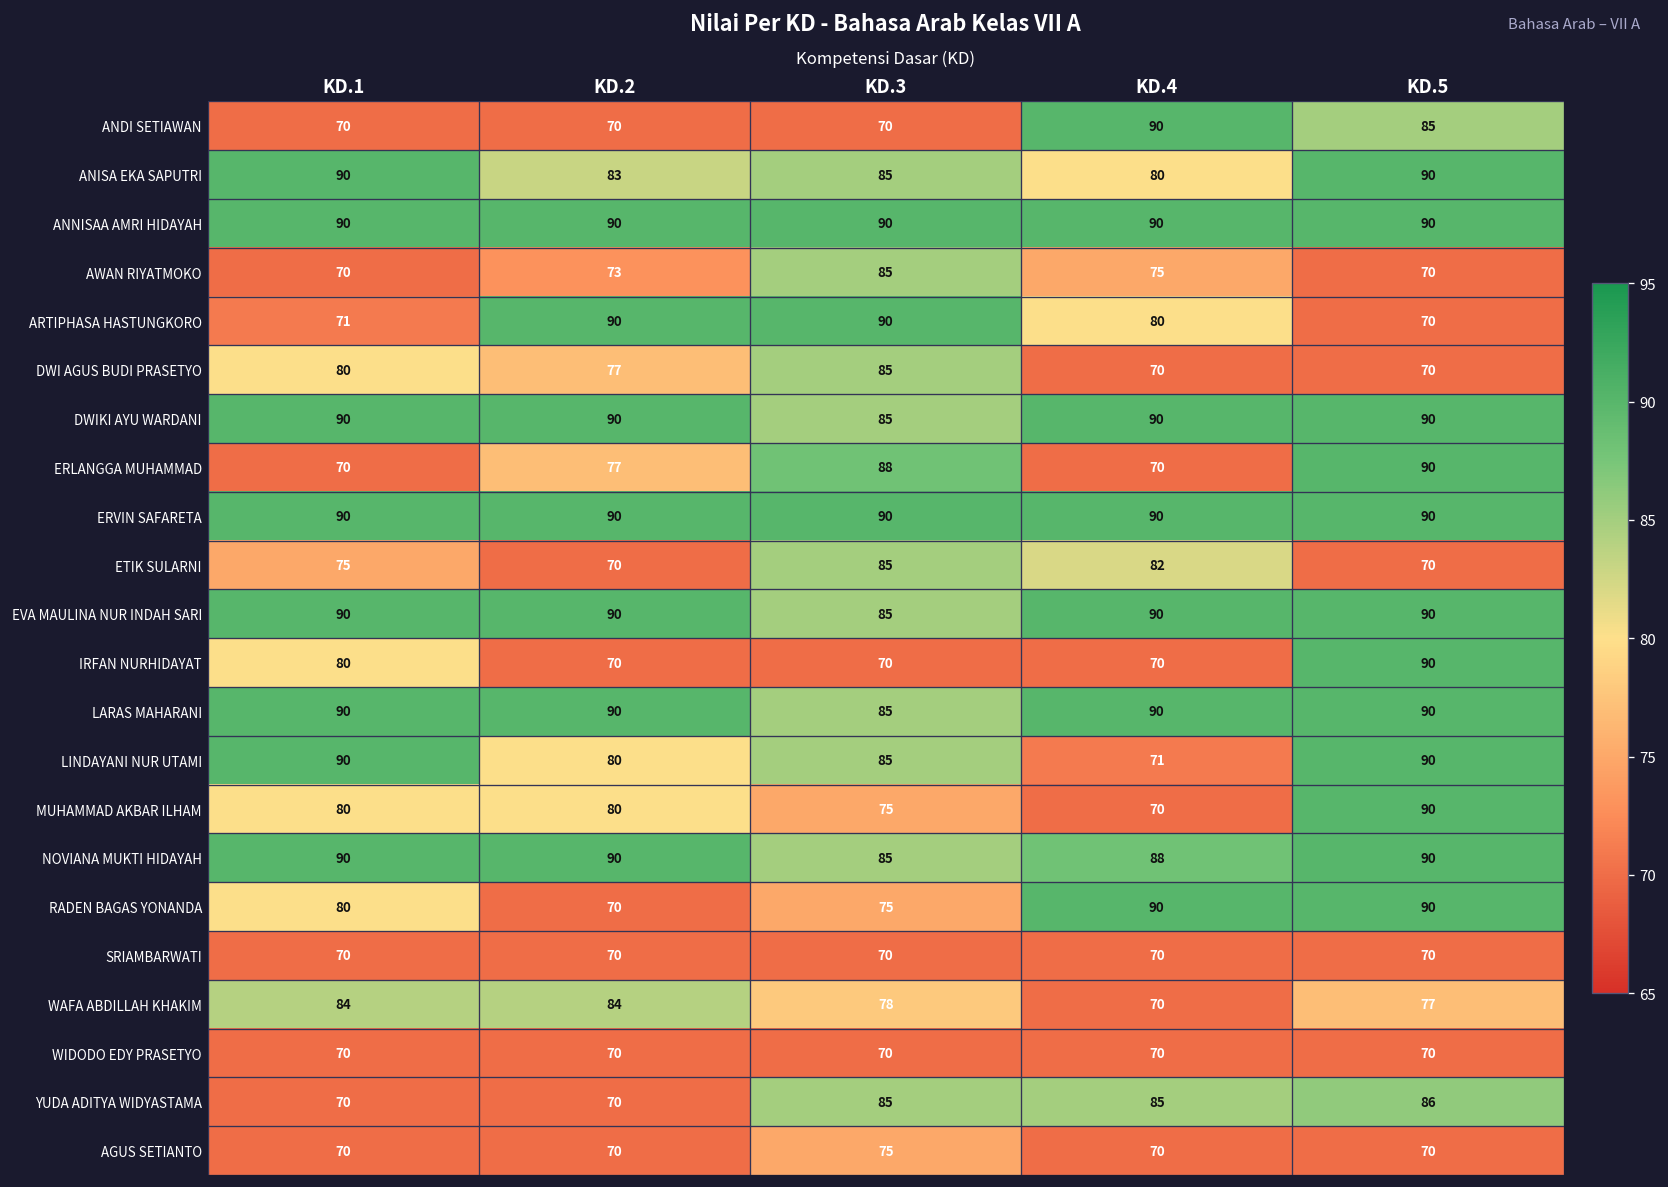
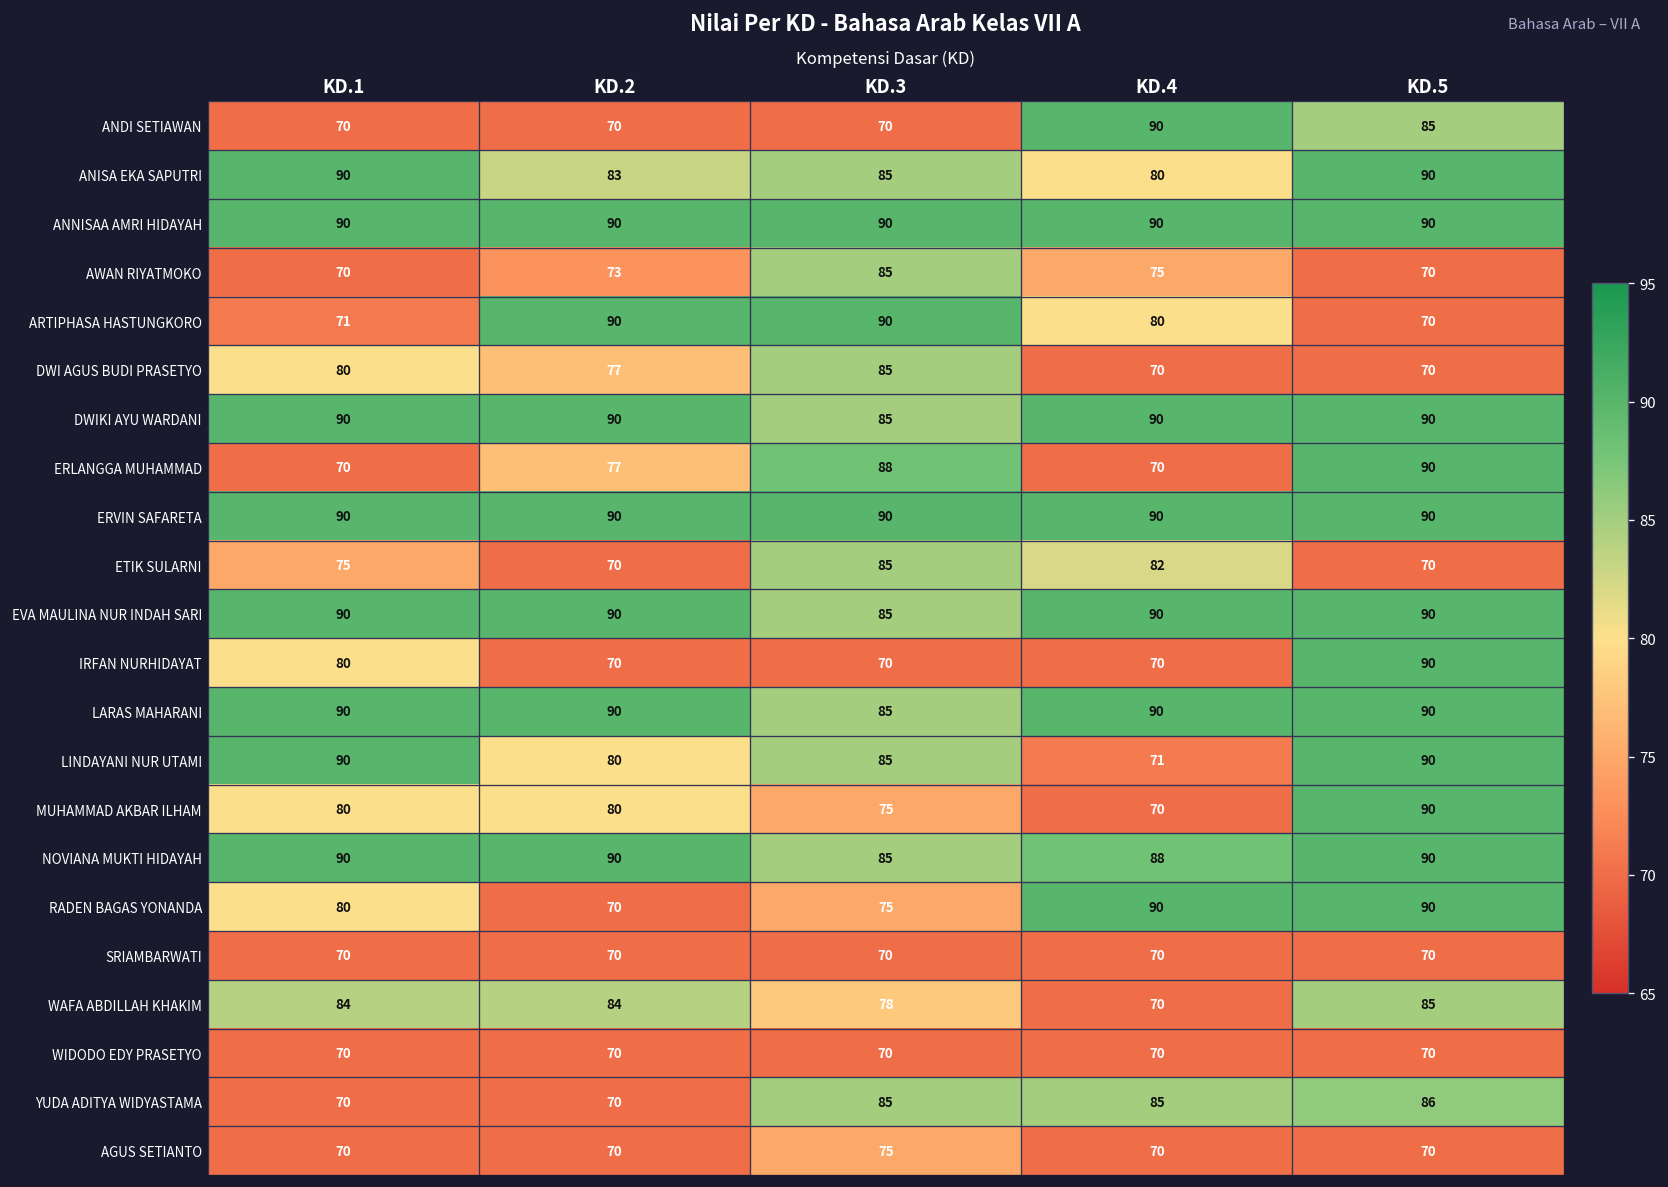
WAFA ABDILLAH KHAKIM, KD.5: 77 -> 85
